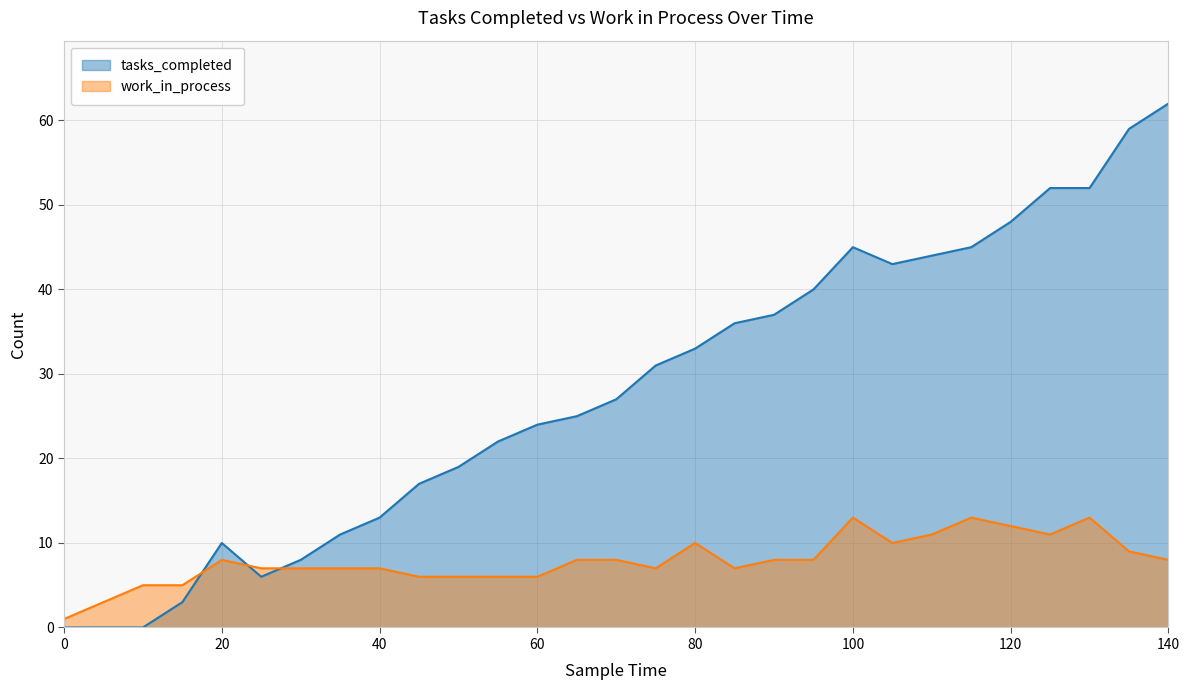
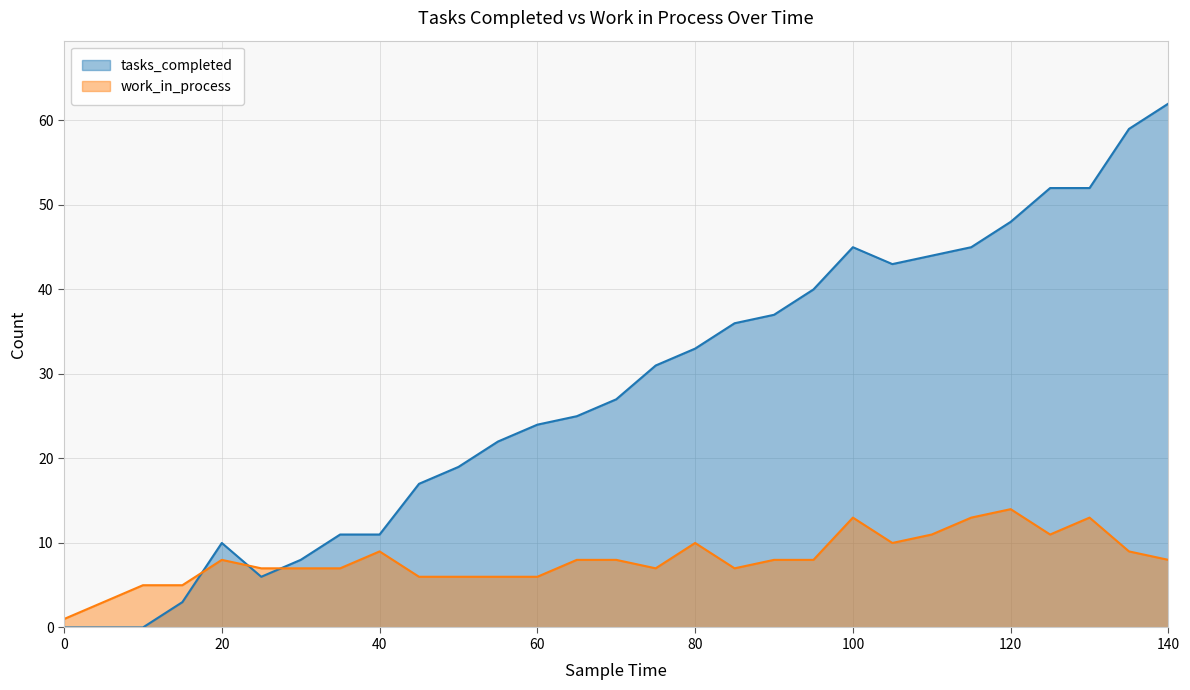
tasks_completed, 40: 13 -> 11
work_in_process, 40: 7 -> 9
work_in_process, 120: 12 -> 14
